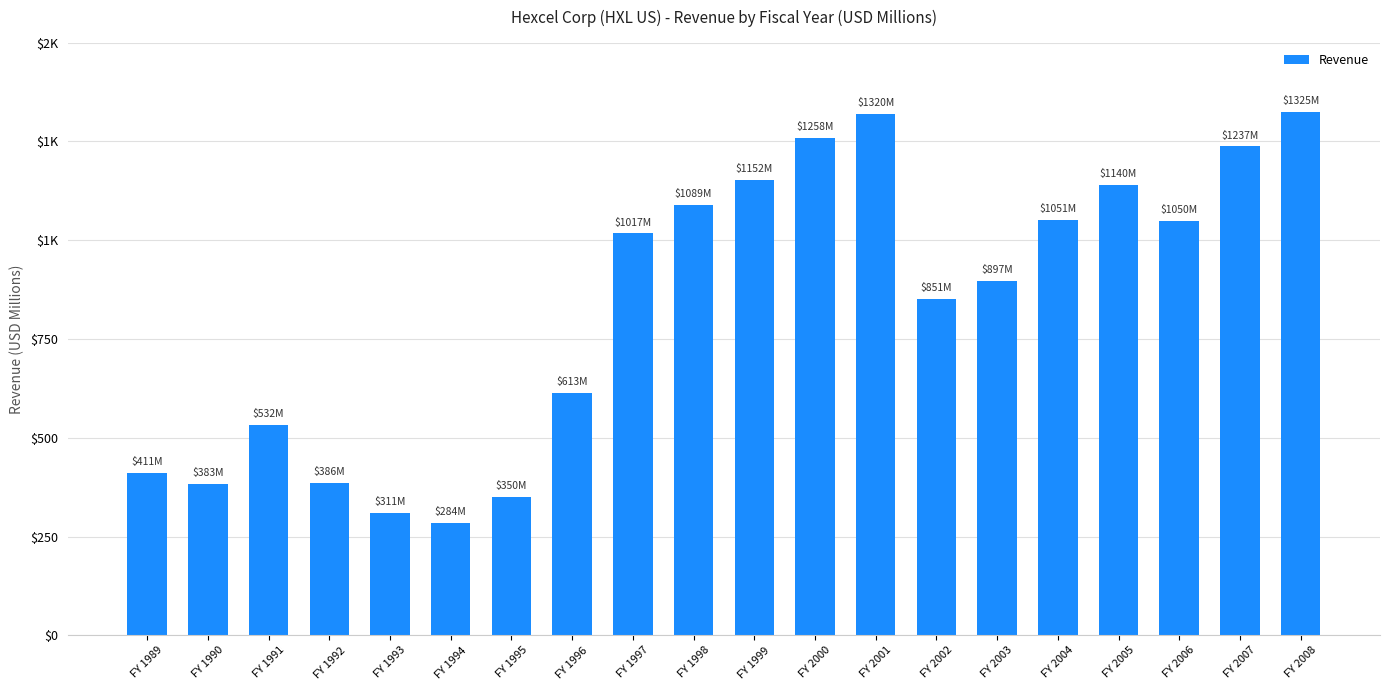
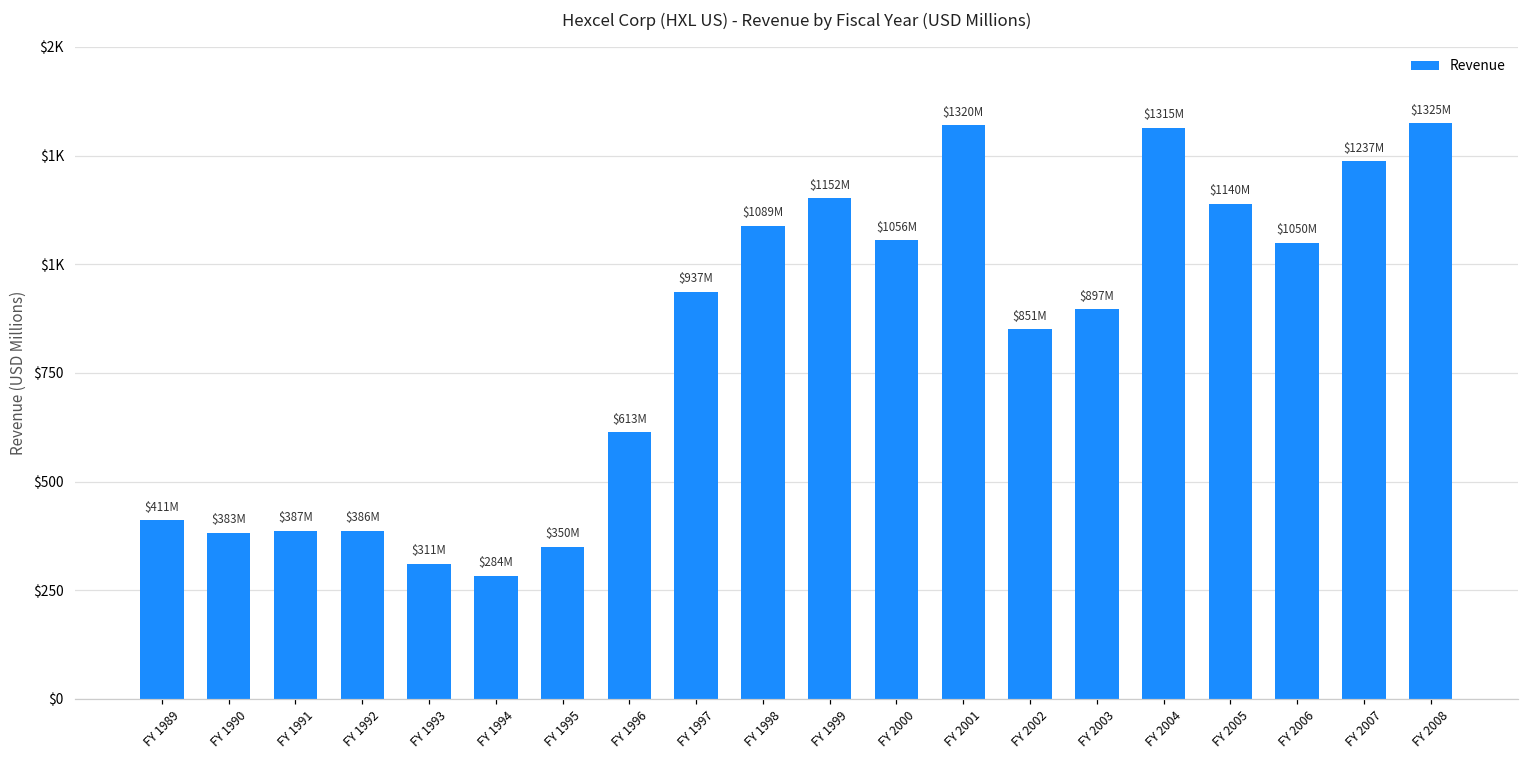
FY 1991: $532M -> $387M
FY 1997: $1017M -> $937M
FY 2000: $1258M -> $1056M
FY 2004: $1051M -> $1315M
